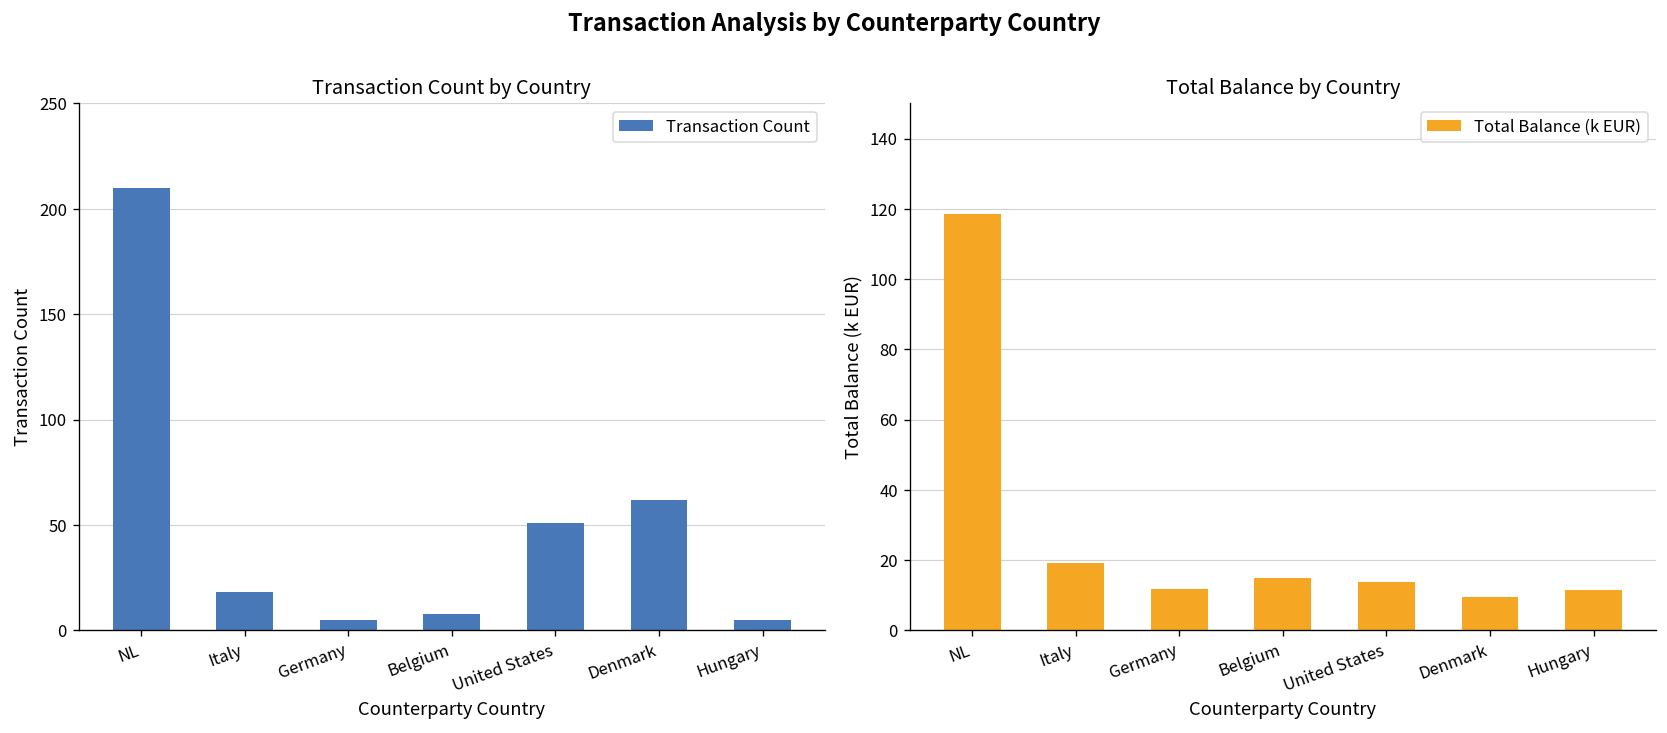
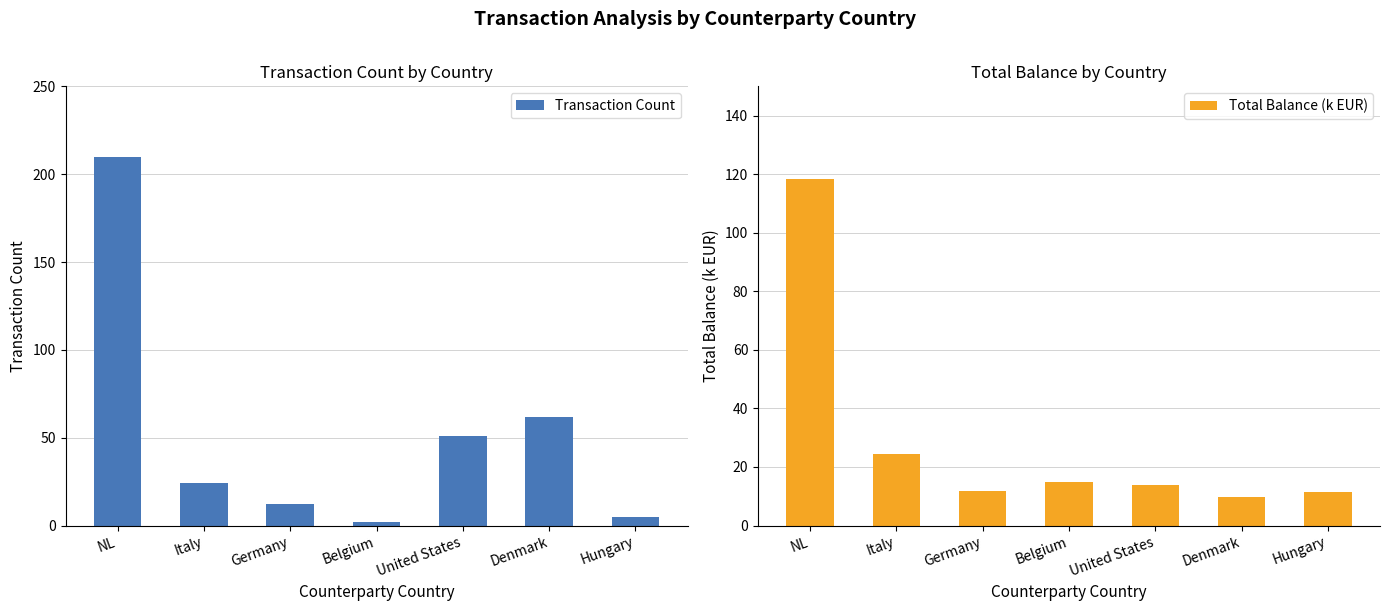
Transaction Count by Country, Italy: 18 -> 24
Transaction Count by Country, Germany: 5 -> 12
Transaction Count by Country, Belgium: 8 -> 2
Total Balance by Country, Italy: 19 -> 25
